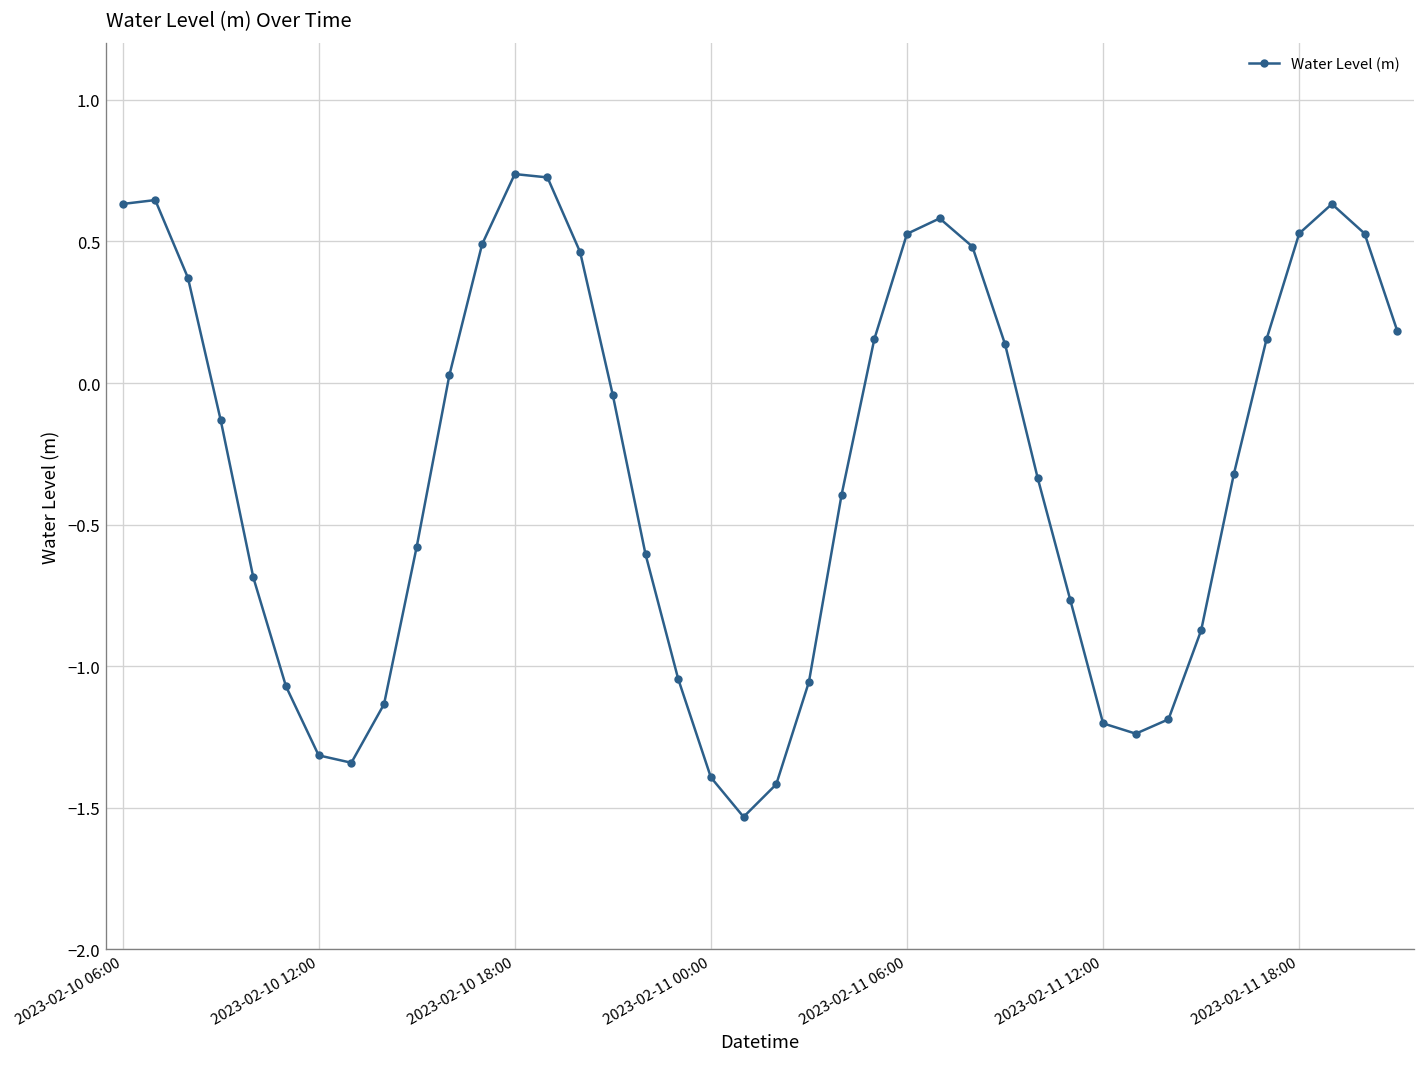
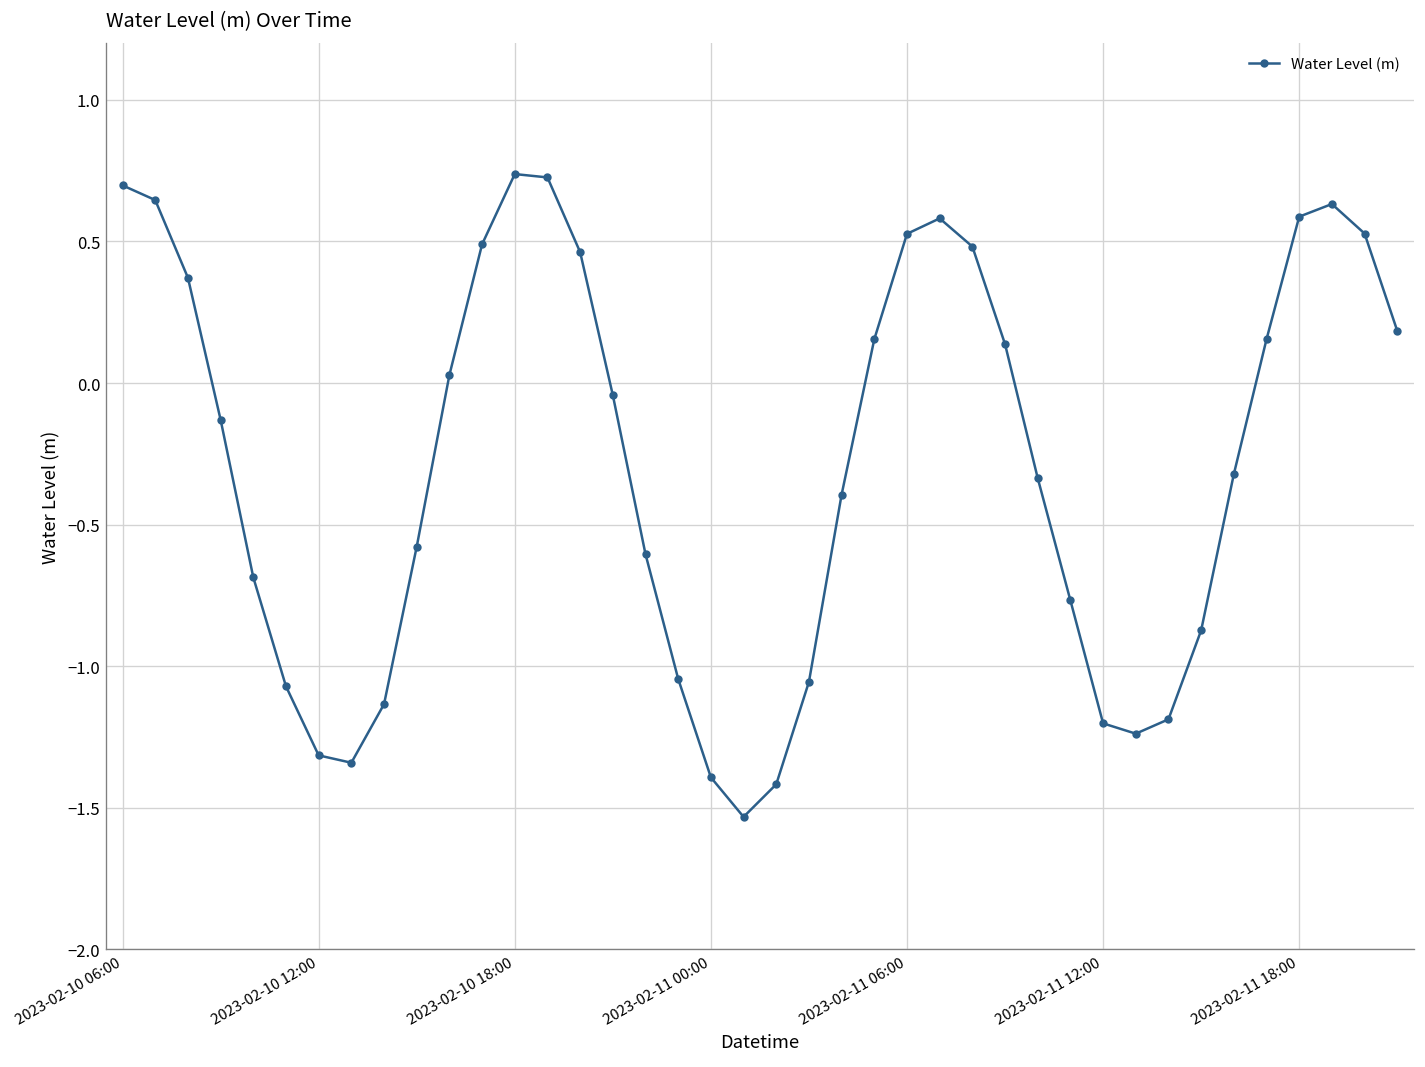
2023-02-10 06:00: 0.63 -> 0.70
2023-02-11 18:00: 0.53 -> 0.59
